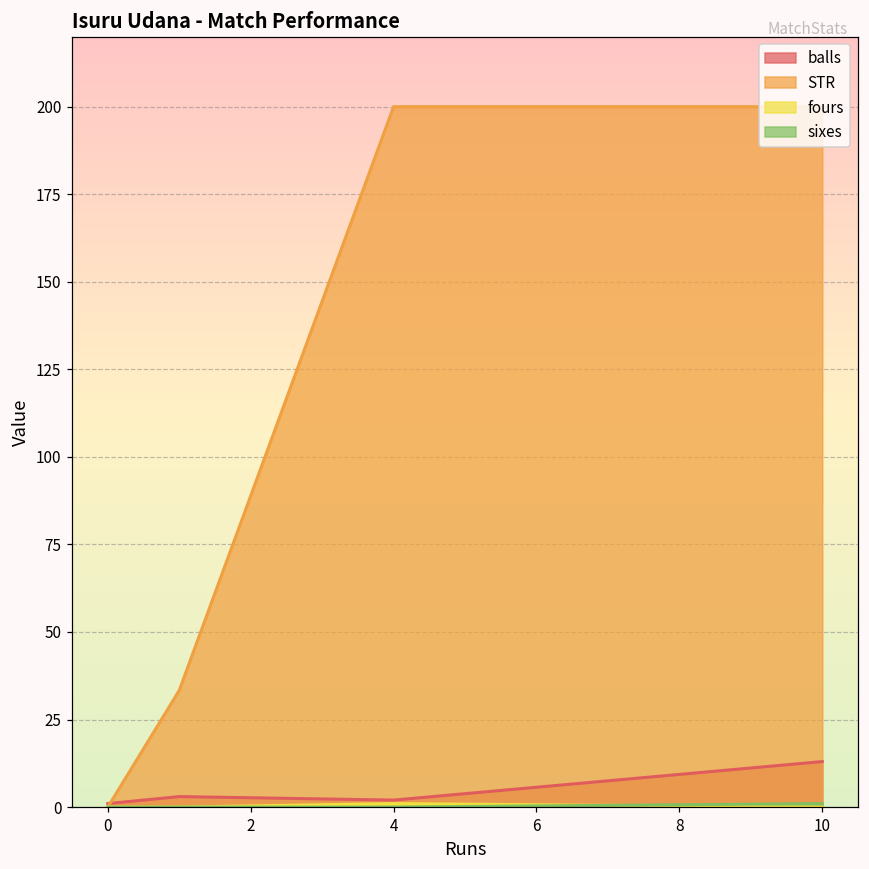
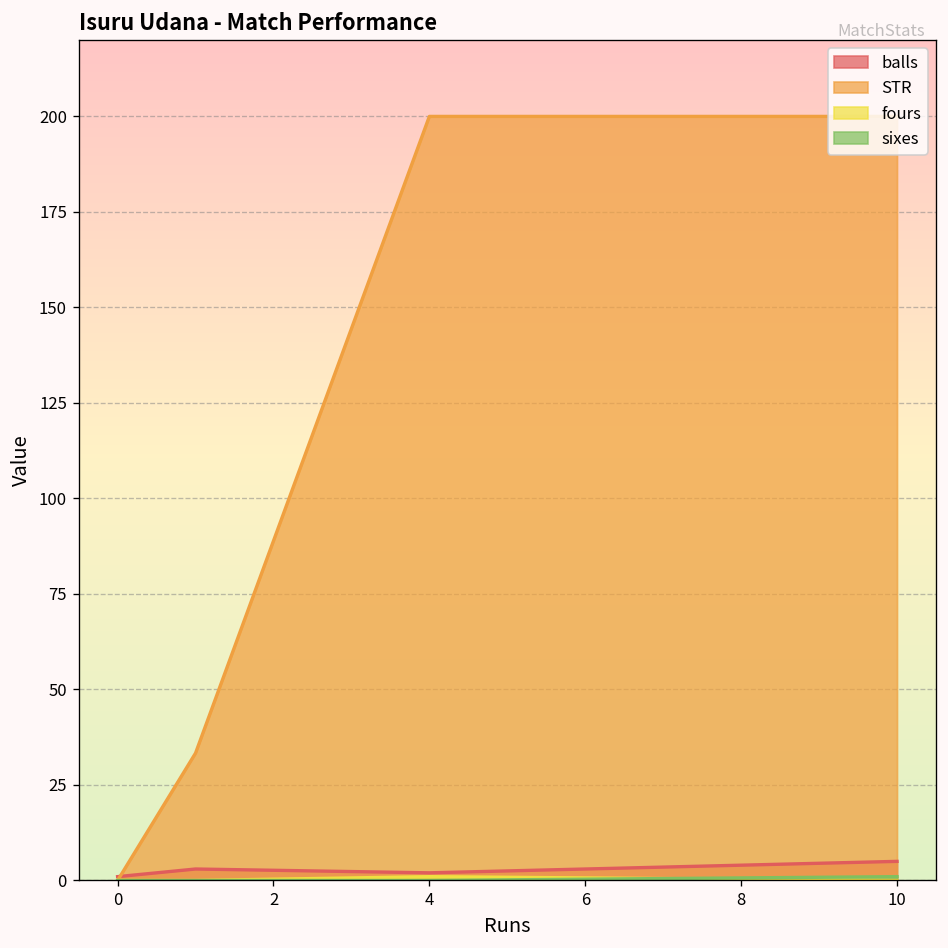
balls, 10: 13 -> 5
